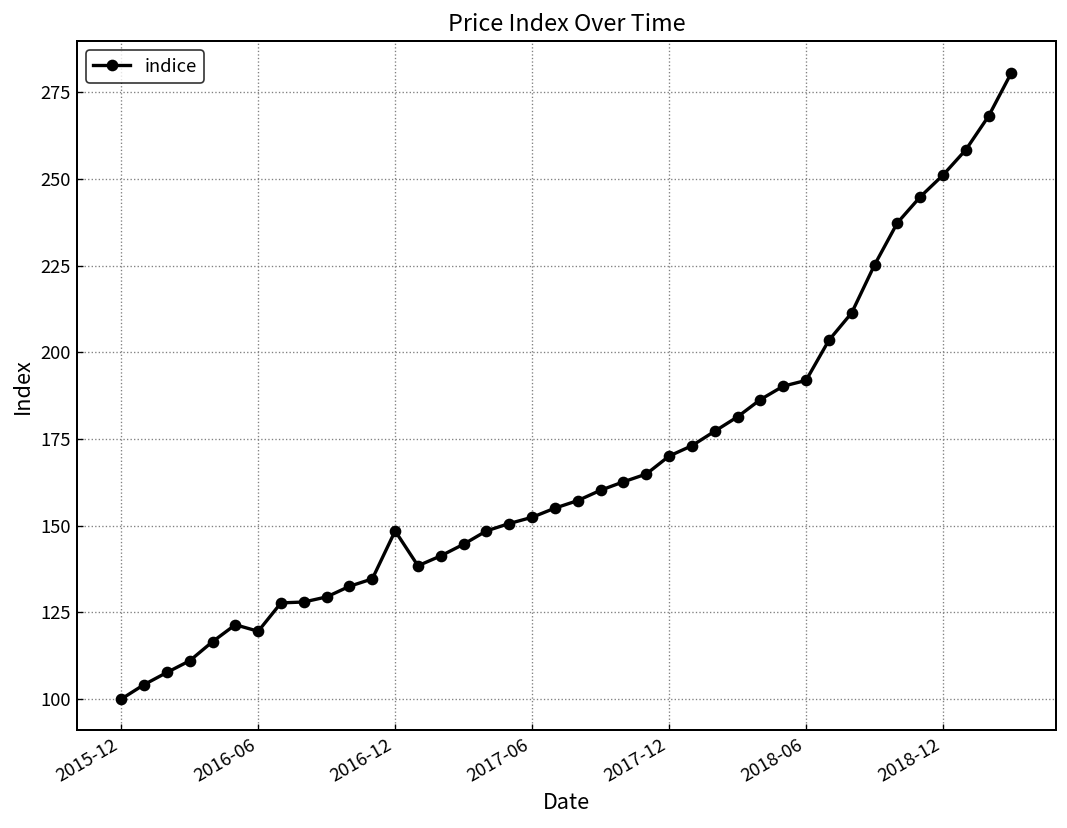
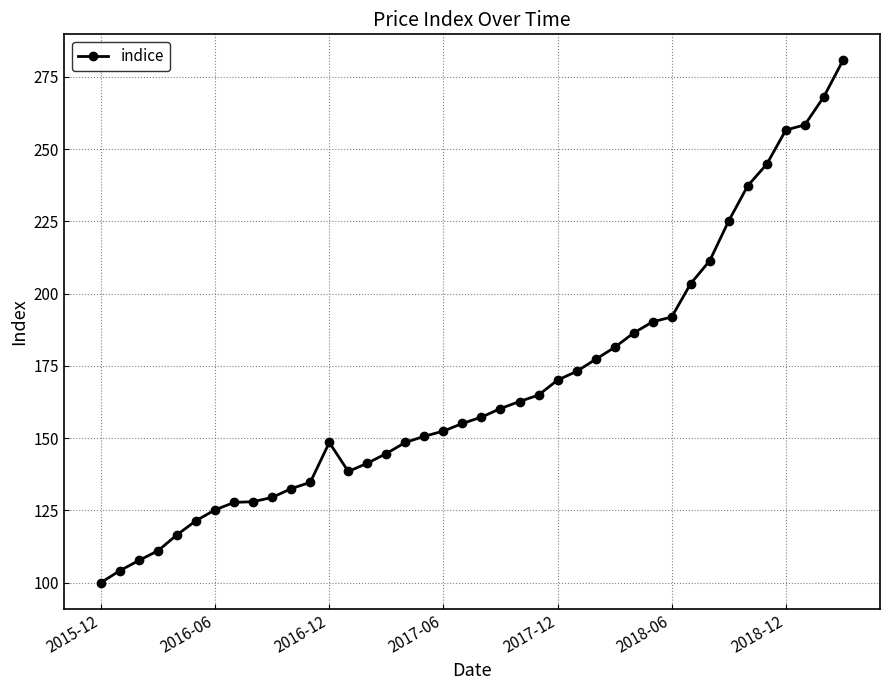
2016-06: 120 -> 125
2018-12: 251 -> 257
